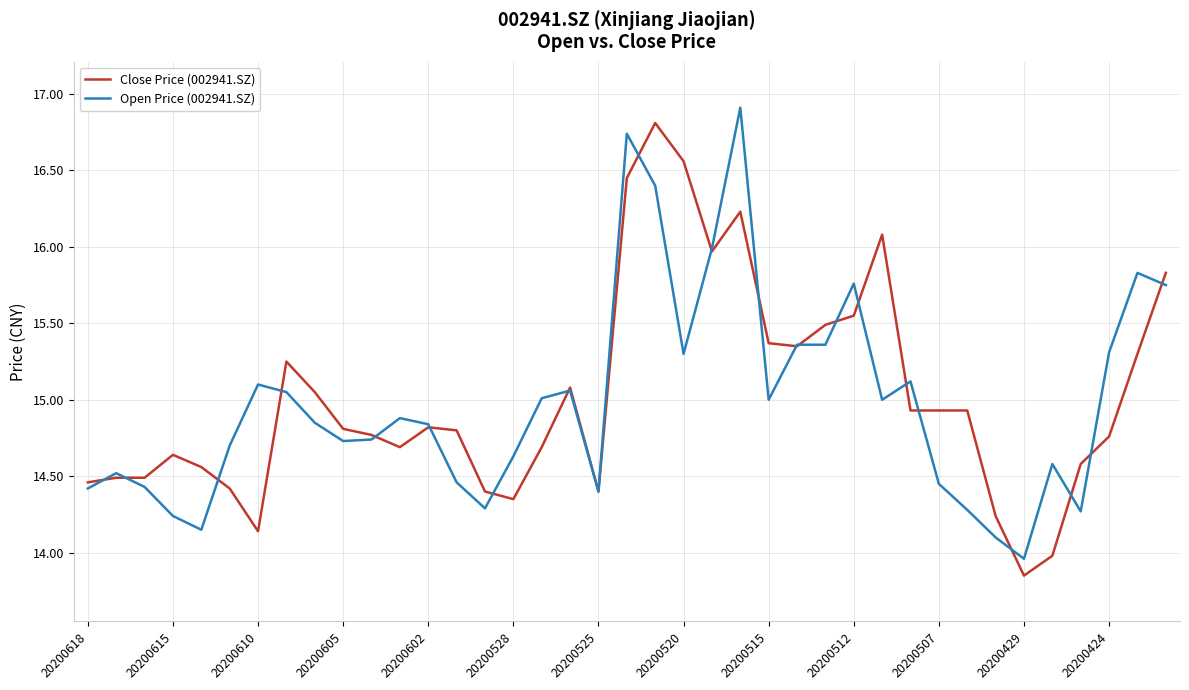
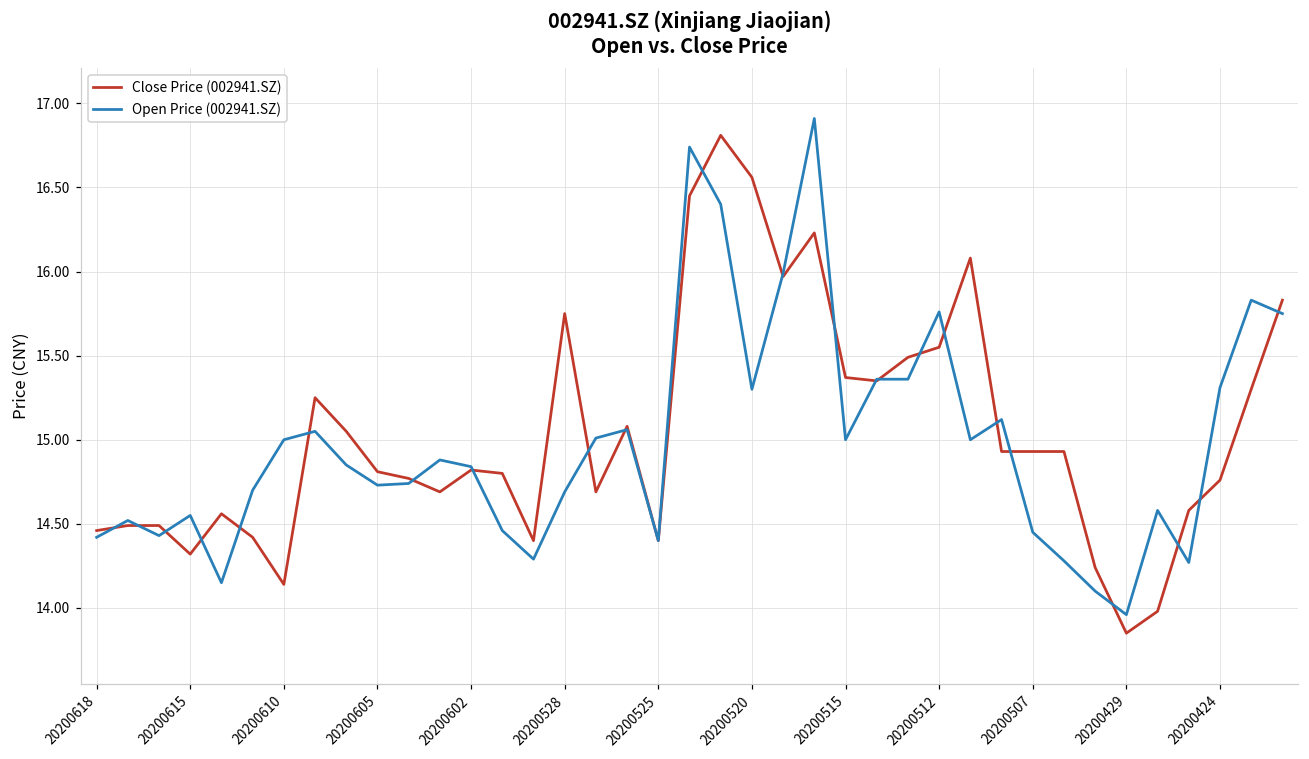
Close Price (002941.SZ), 20200615: 14.64 -> 14.32
Open Price (002941.SZ), 20200615: 14.24 -> 14.55
Open Price (002941.SZ), 20200610: 15.1 -> 15.0
Close Price (002941.SZ), 20200528: 14.35 -> 15.75
Open Price (002941.SZ), 20200528: 14.63 -> 14.69
